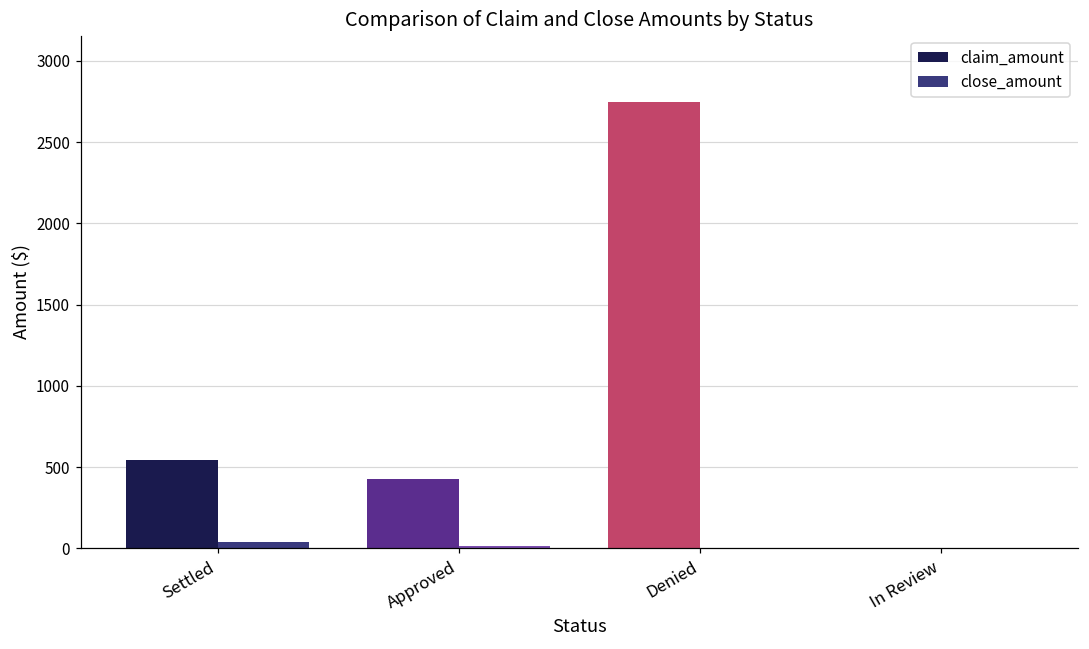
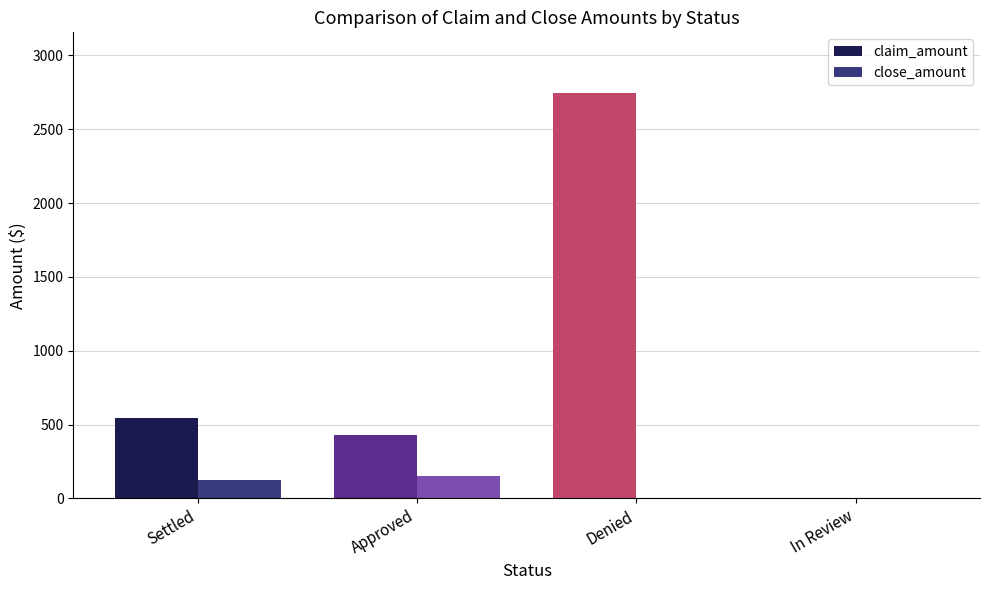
close_amount, Settled: 40 -> 120
close_amount, Approved: 10 -> 150
